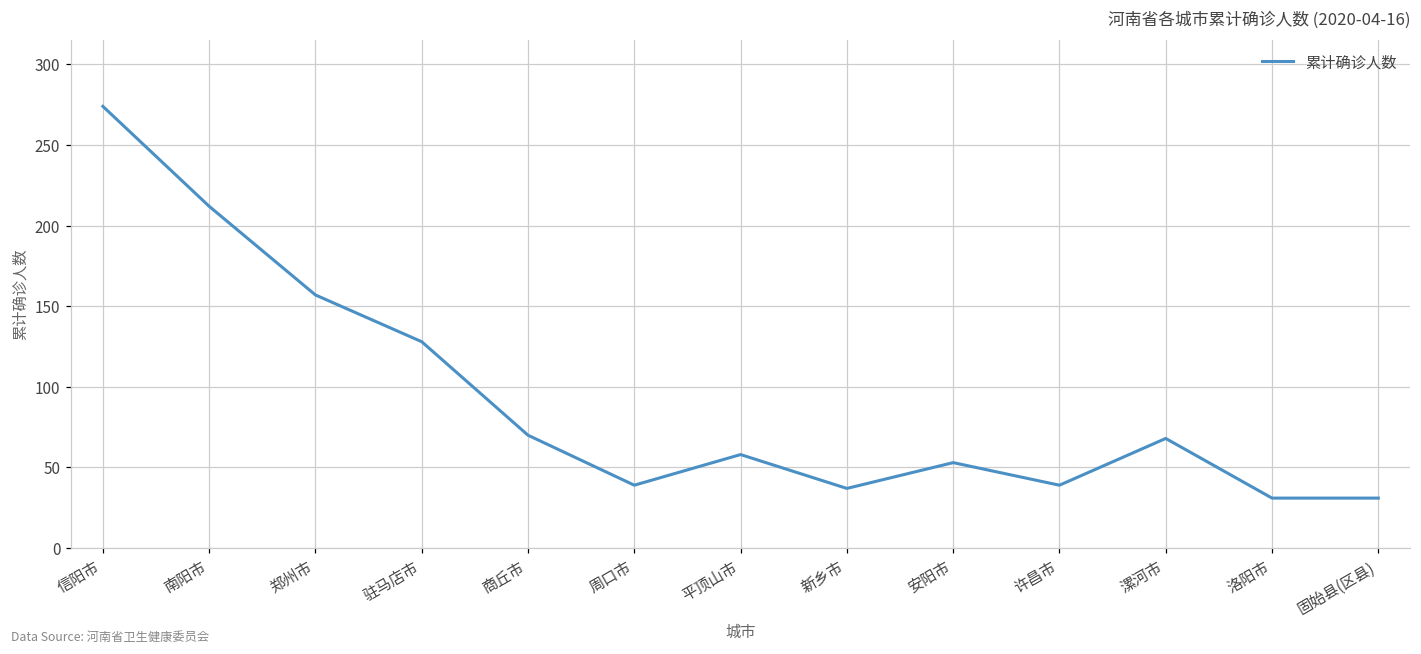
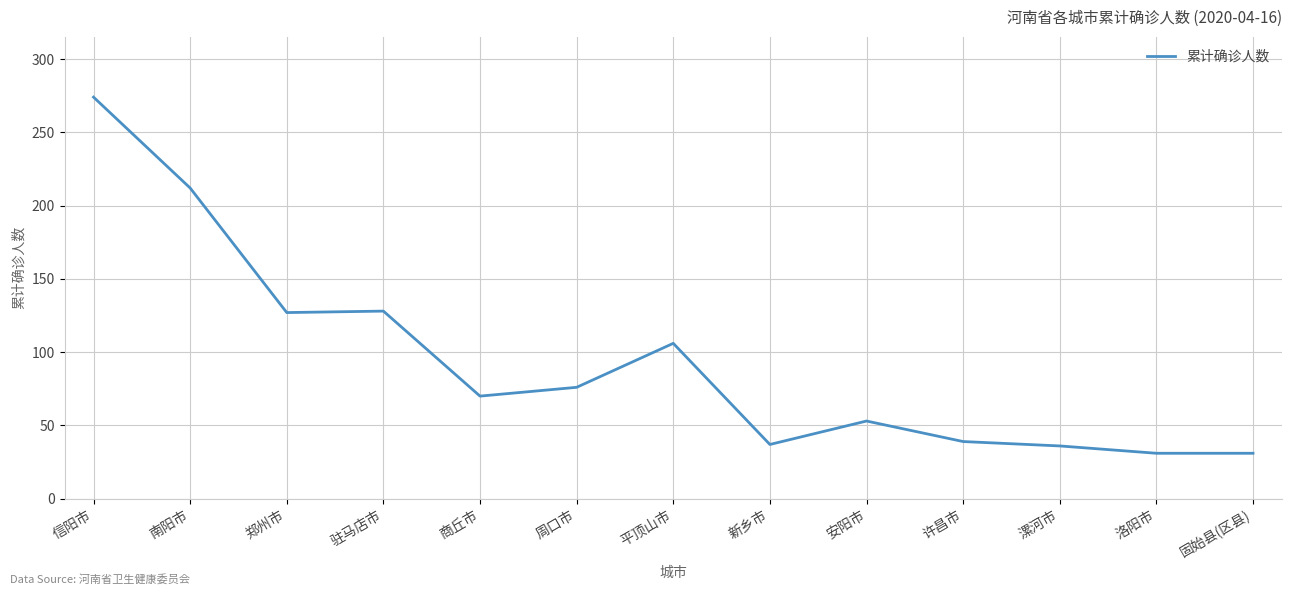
郑州市: 157 -> 127
周口市: 39 -> 76
平顶山市: 58 -> 106
漯河市: 68 -> 36
